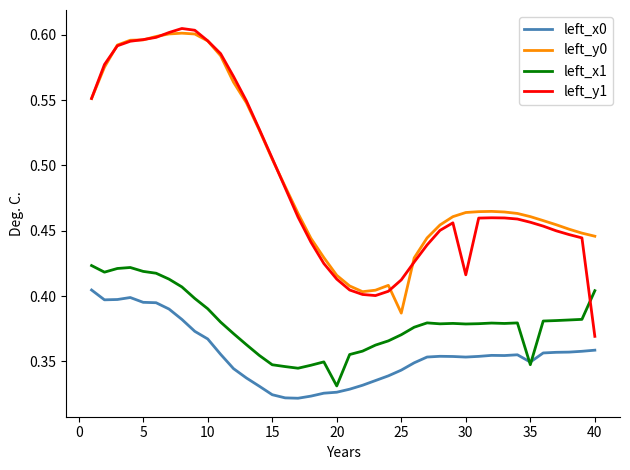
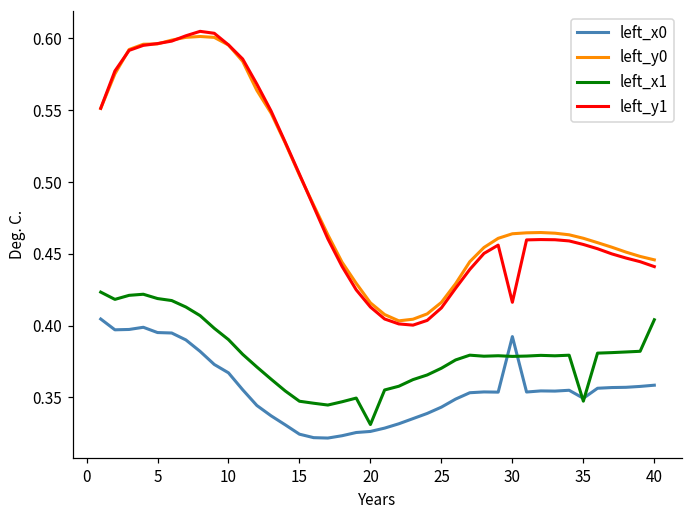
left_y0, 25: 0.387 -> 0.416
left_x0, 30: 0.353 -> 0.392
left_y1, 40: 0.369 -> 0.441
